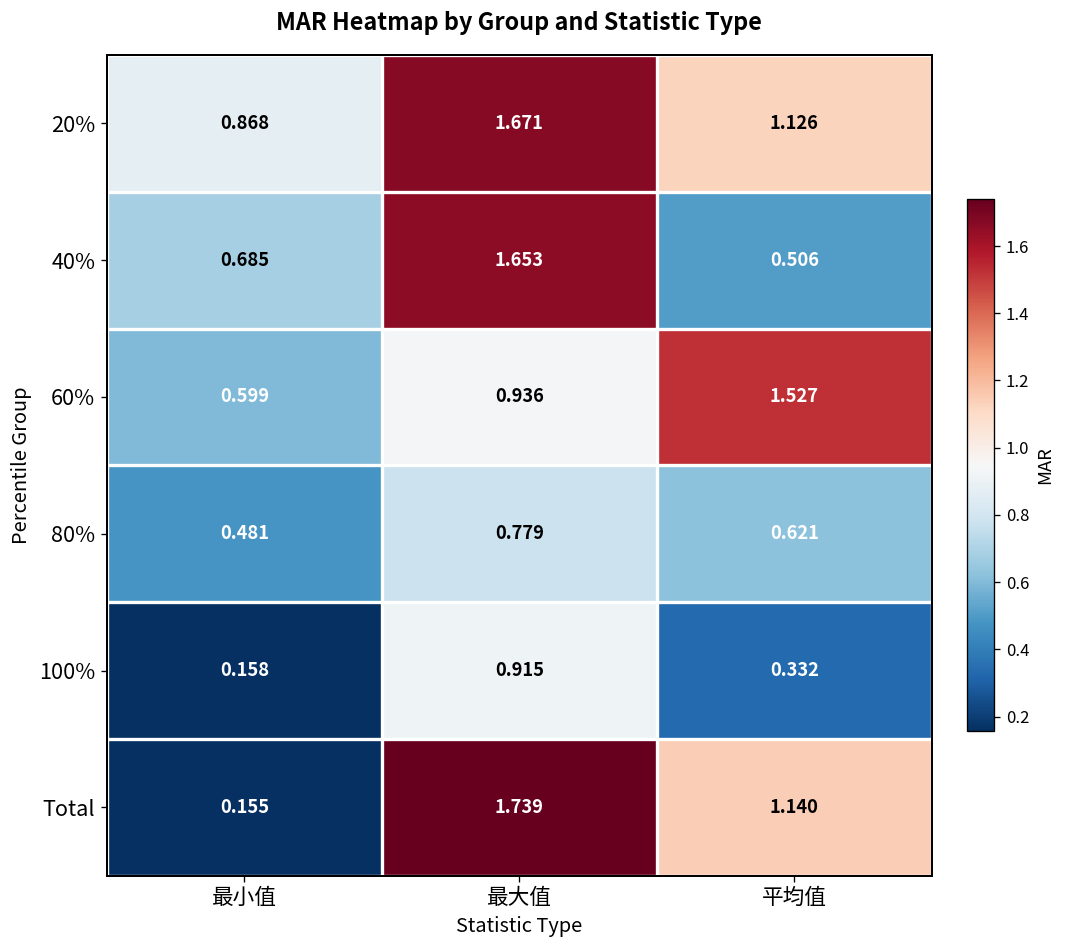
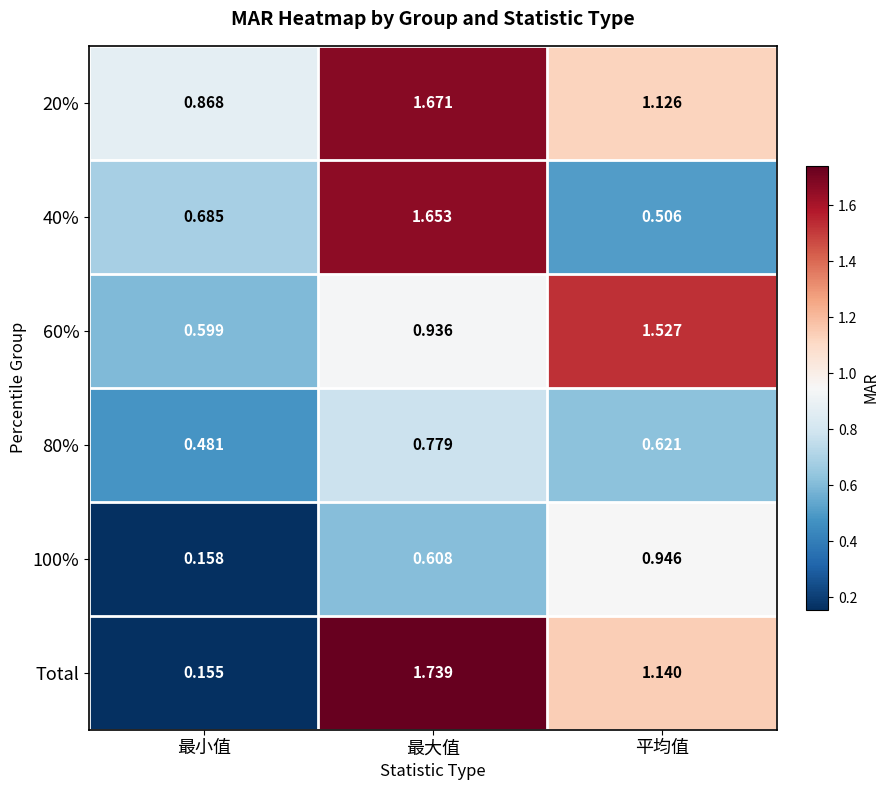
100%, 最大值: 0.915 -> 0.608
100%, 平均值: 0.332 -> 0.946
